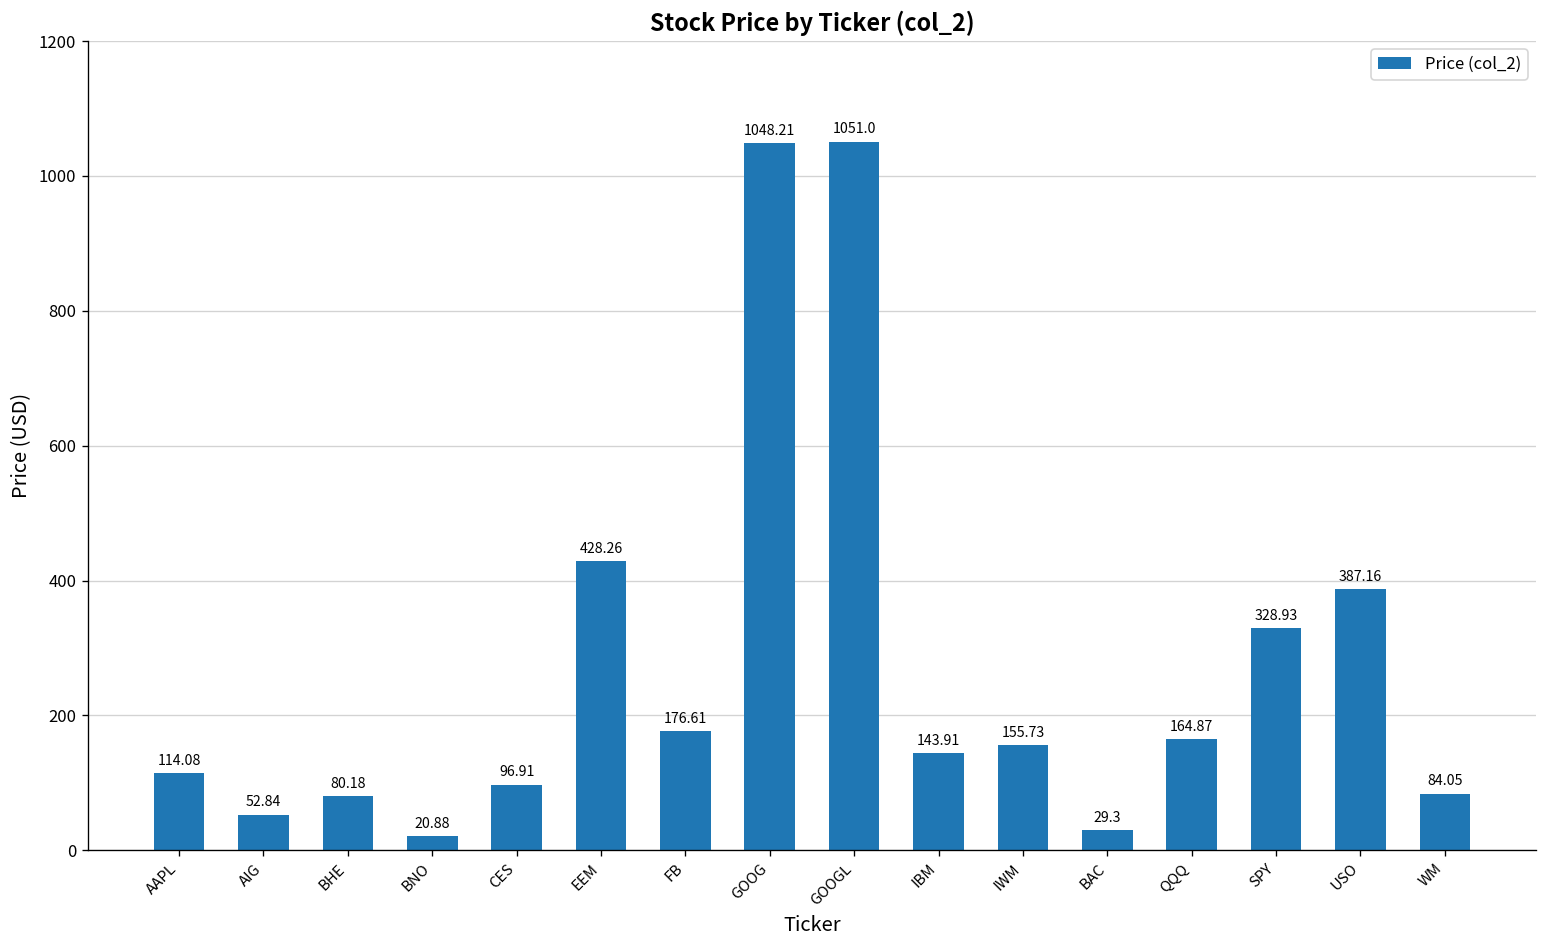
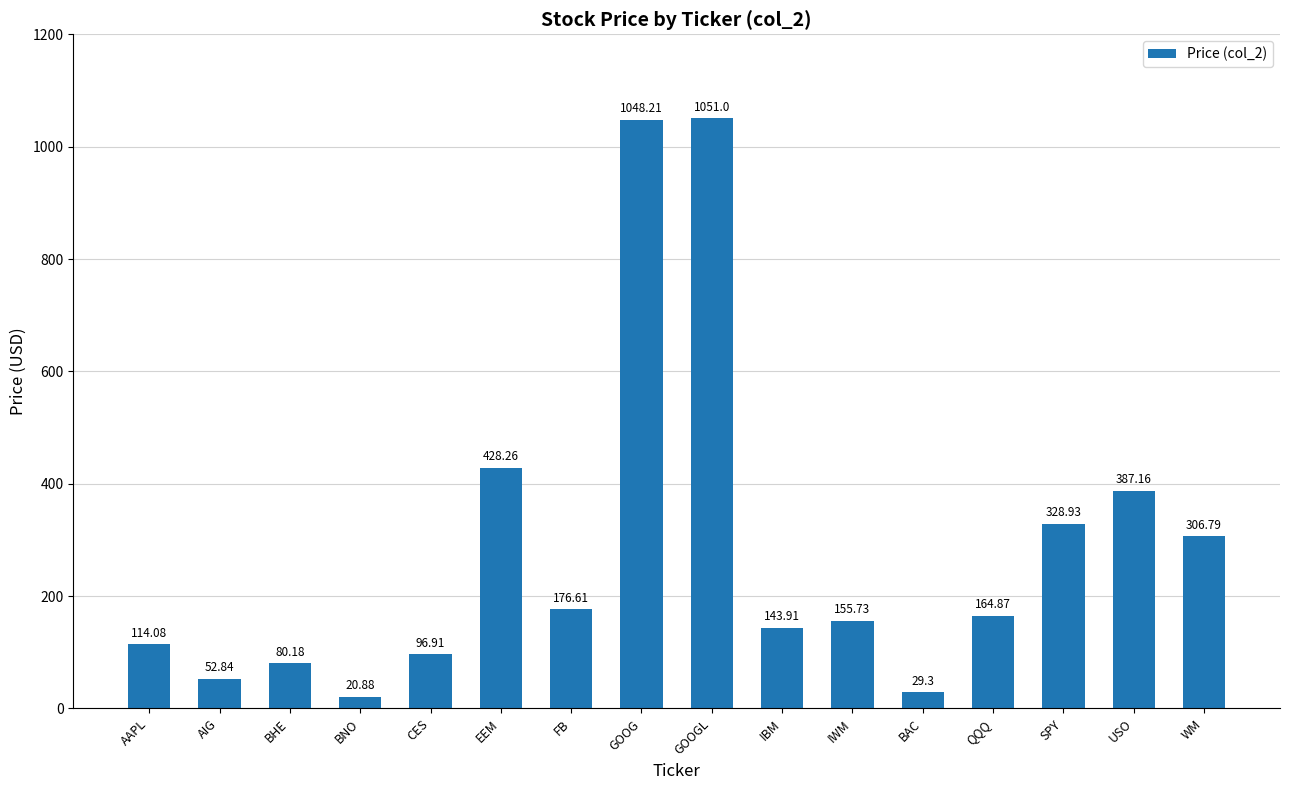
WM: 84.05 -> 306.79
